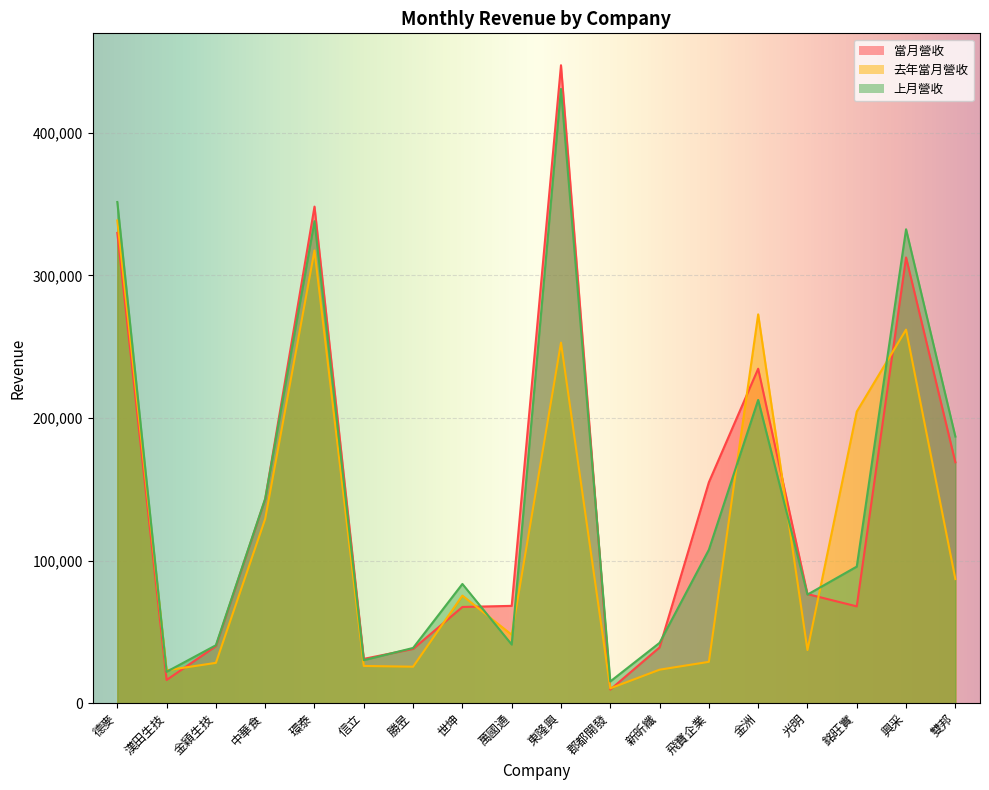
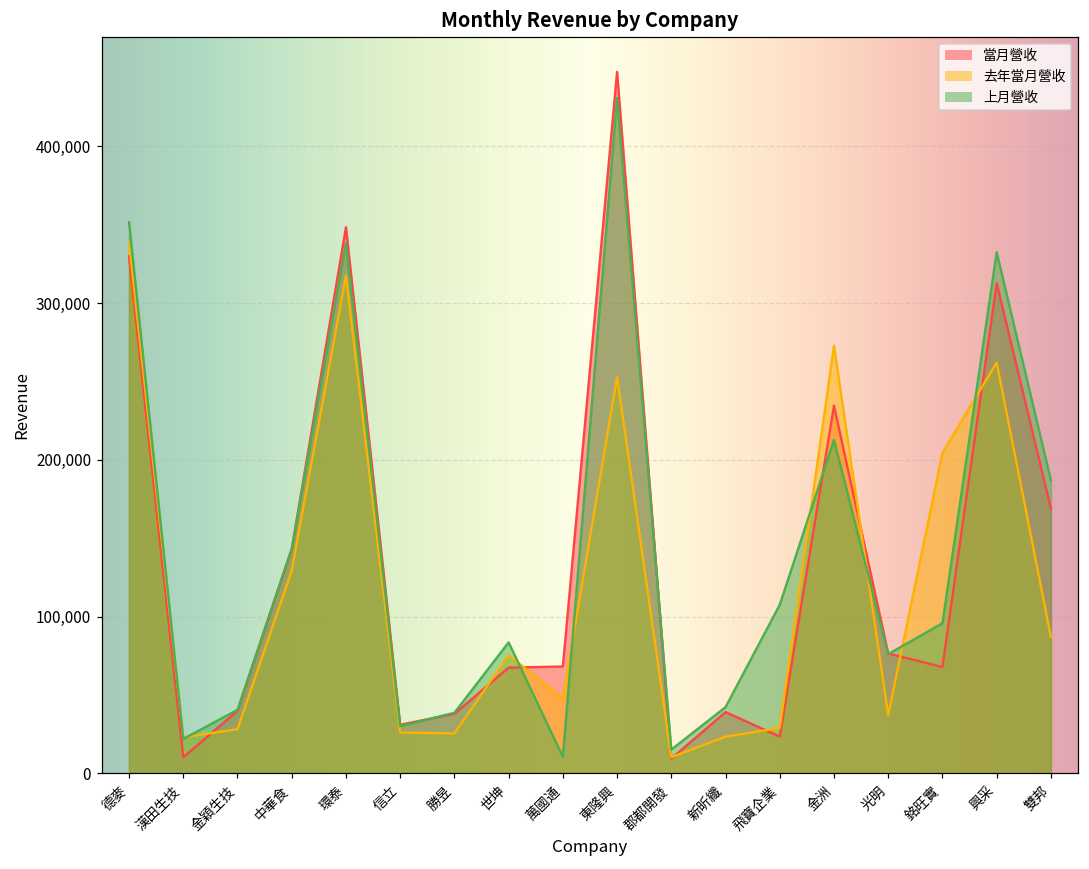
當月營收, 漢田生技: 16,000 -> 10,000
上月營收, 萬國通: 41,000 -> 11,000
當月營收, 飛寶企業: 155,000 -> 24,000
